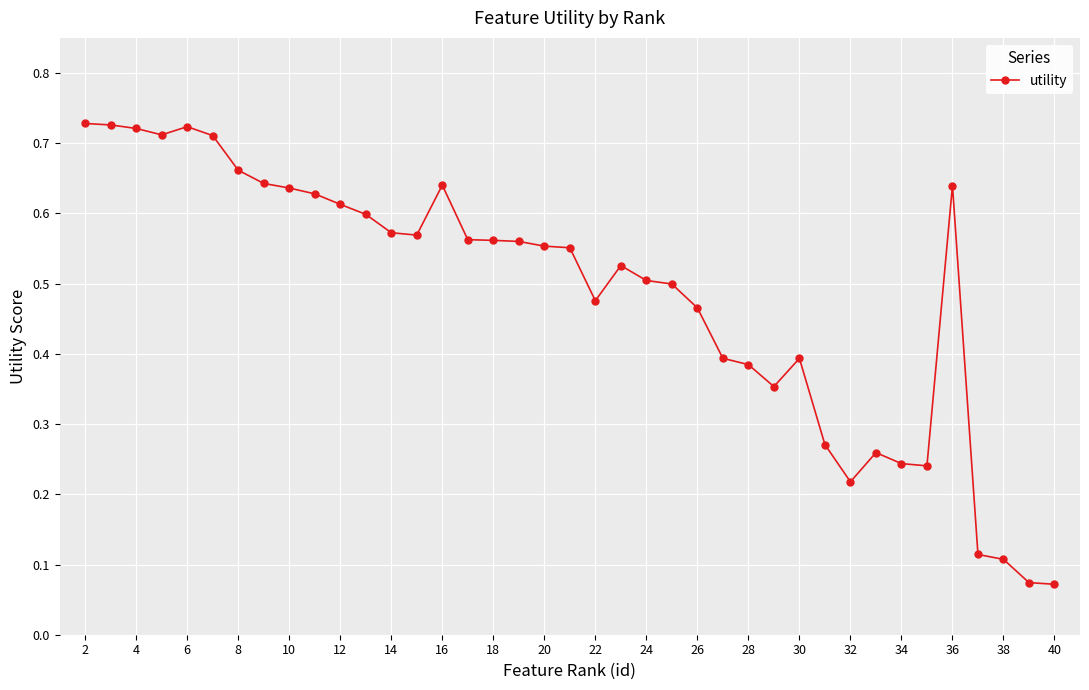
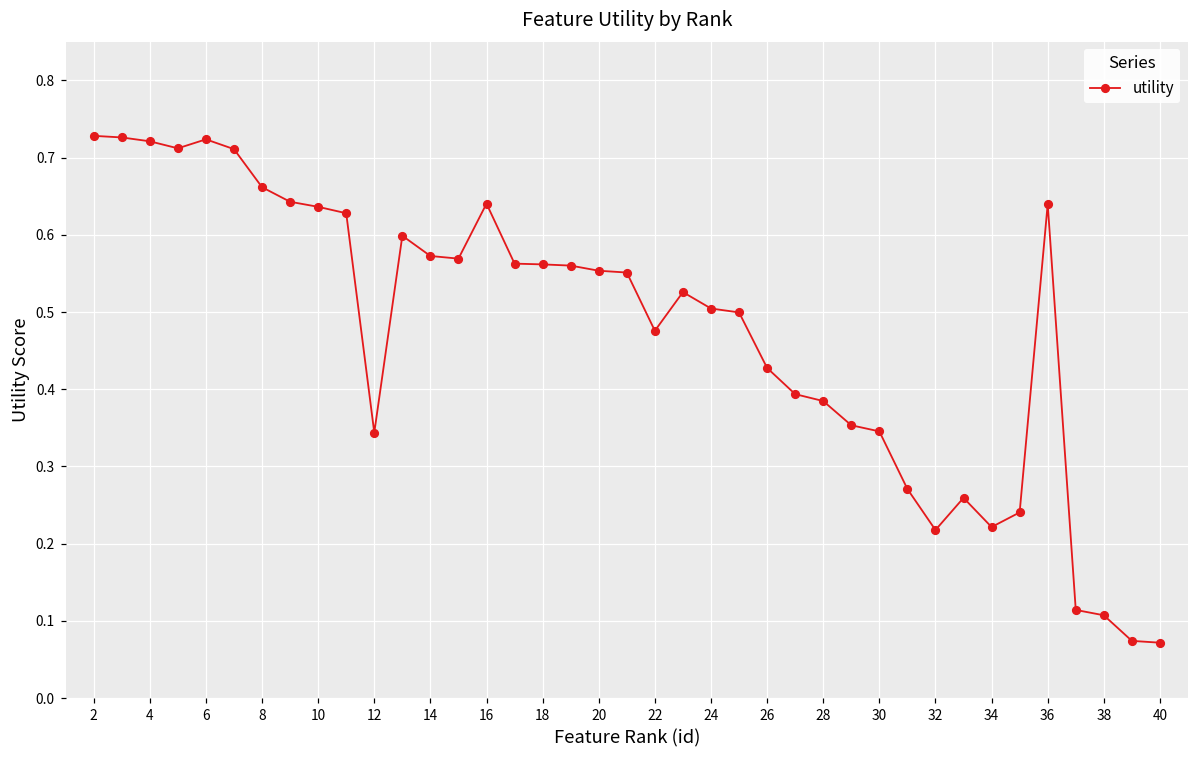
12: 0.61 -> 0.34
26: 0.47 -> 0.43
30: 0.39 -> 0.35
34: 0.24 -> 0.22
